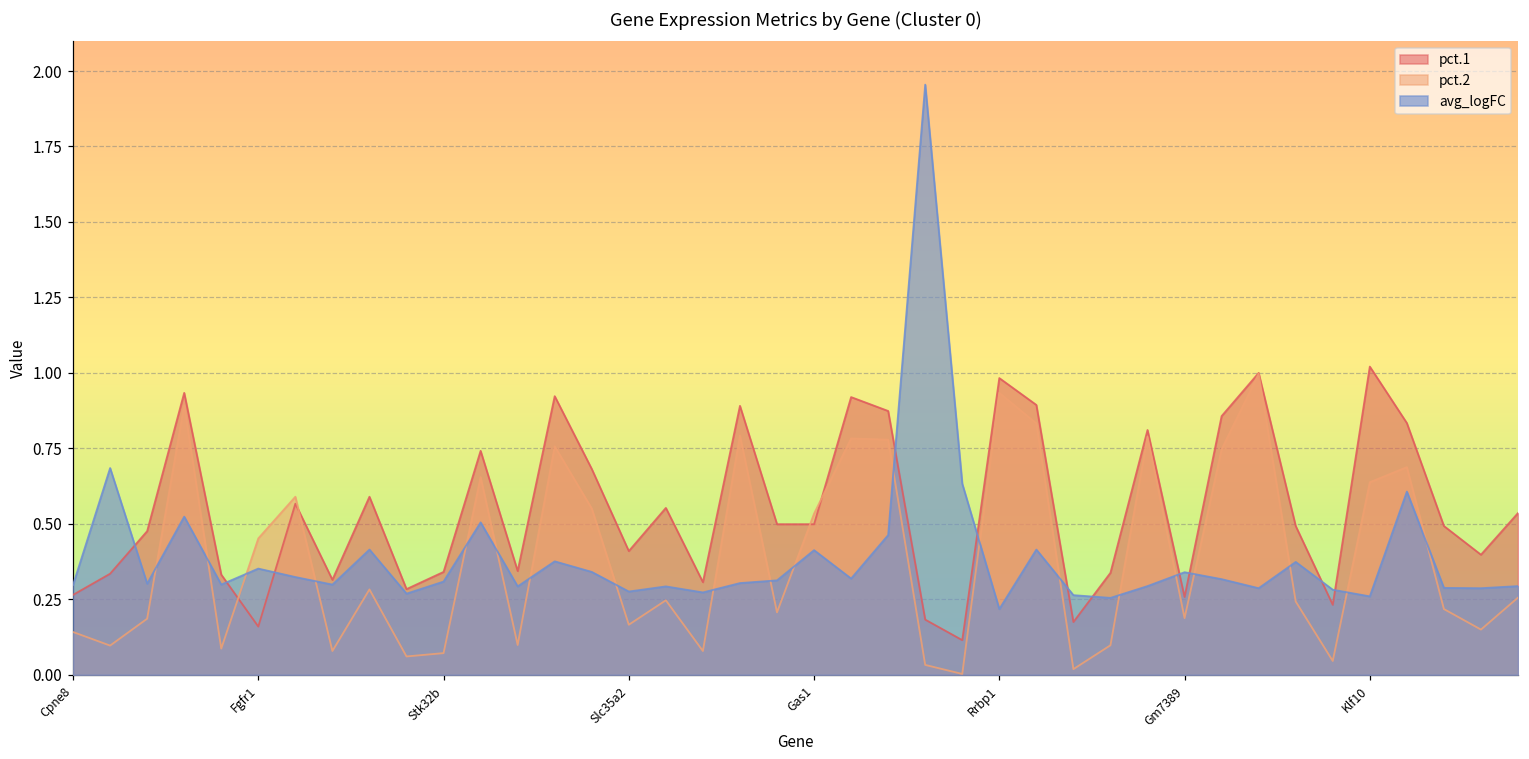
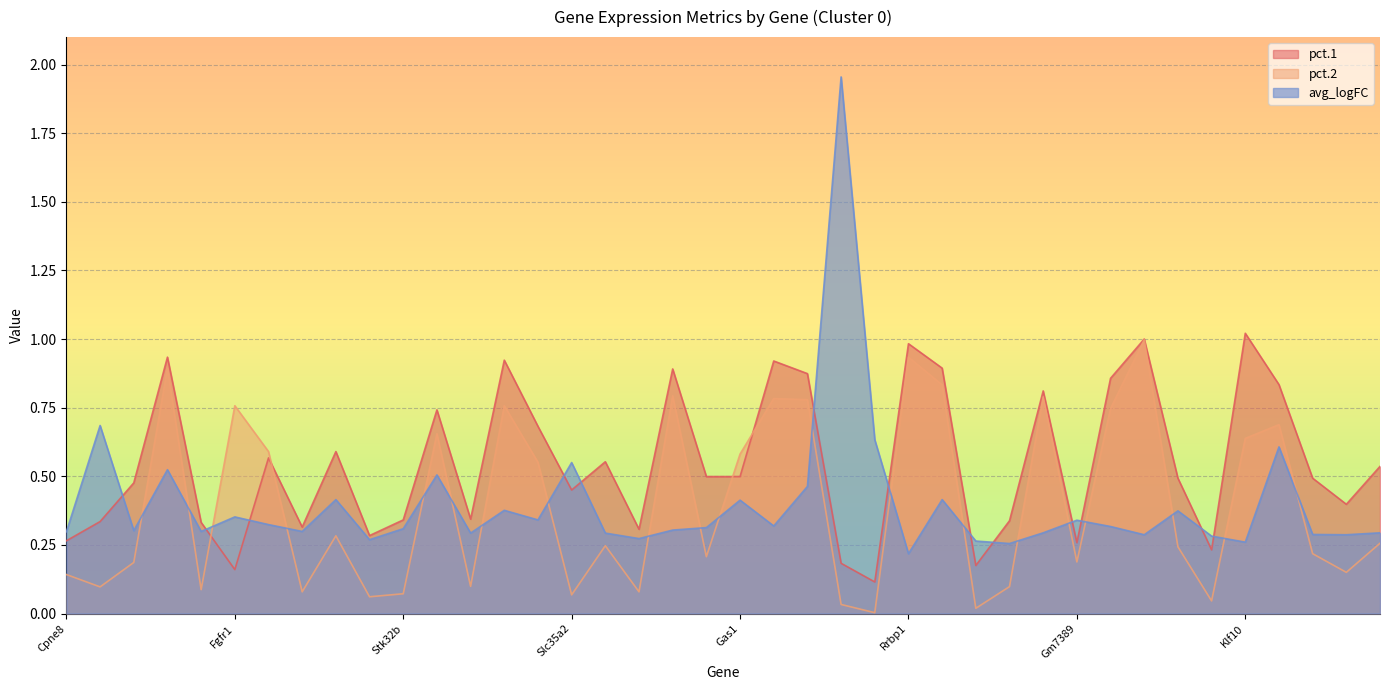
pct.2, Fgfr1: 0.45 -> 0.76
pct.1, Slc35a2: 0.41 -> 0.45
pct.2, Slc35a2: 0.17 -> 0.07
avg_logFC, Slc35a2: 0.28 -> 0.55
pct.2, Gas1: 0.53 -> 0.58
